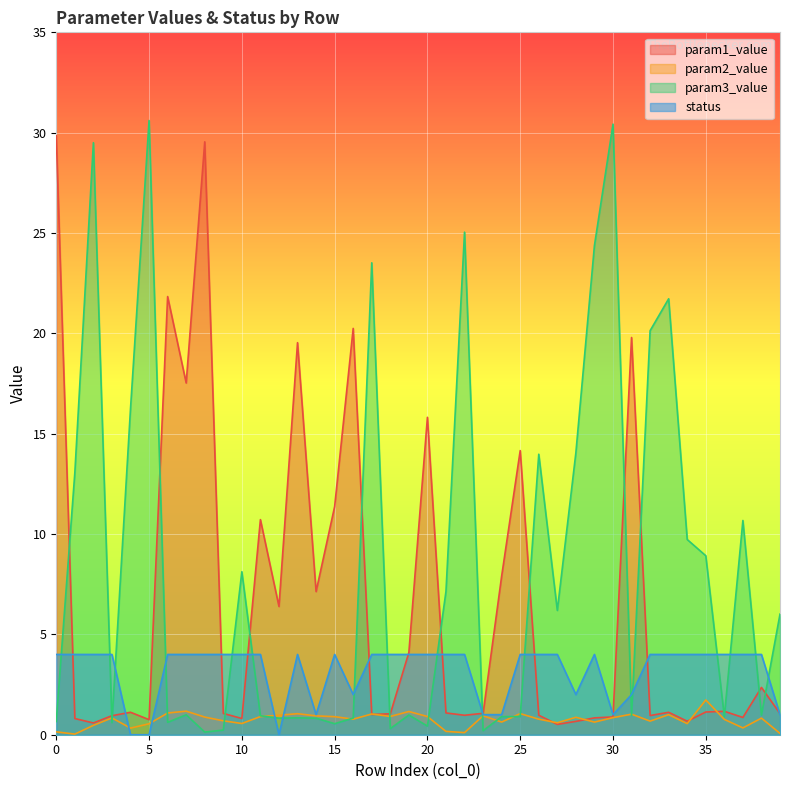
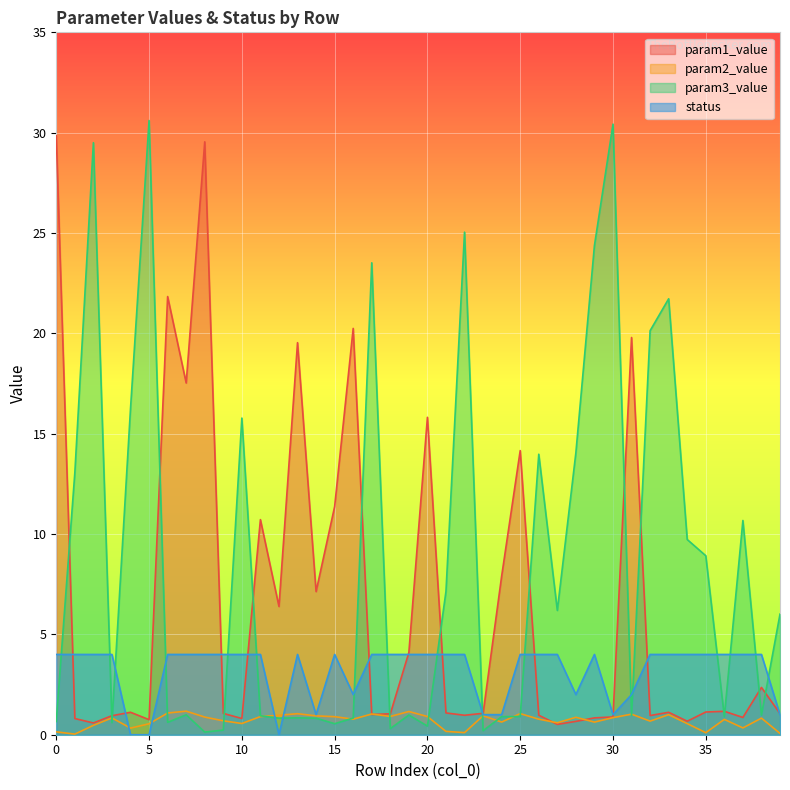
param3_value, 10: 8.1 -> 15.8
param2_value, 35: 1.7 -> 0.1
